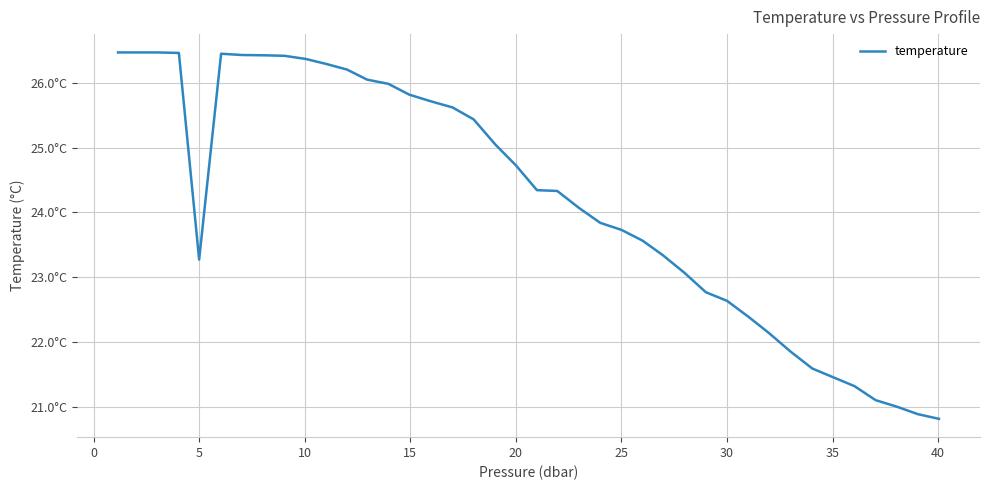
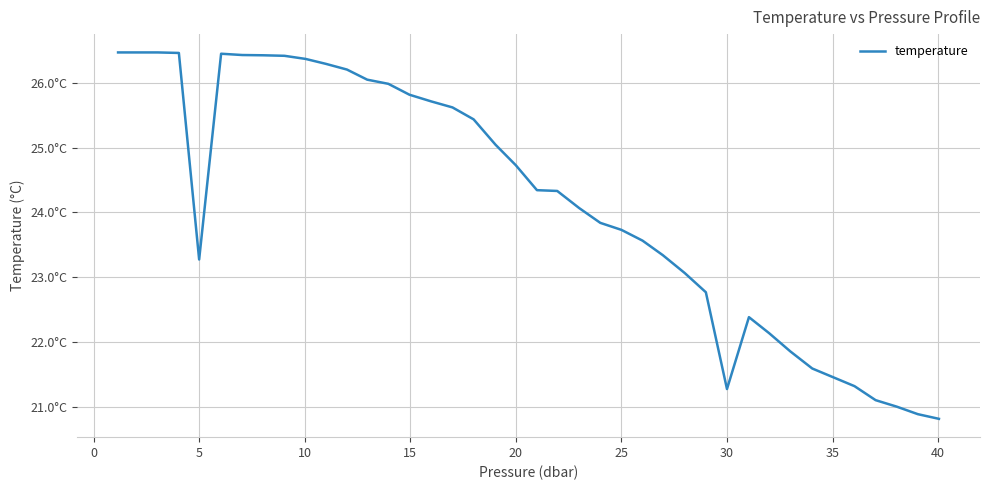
30: 22.6°C -> 21.3°C
